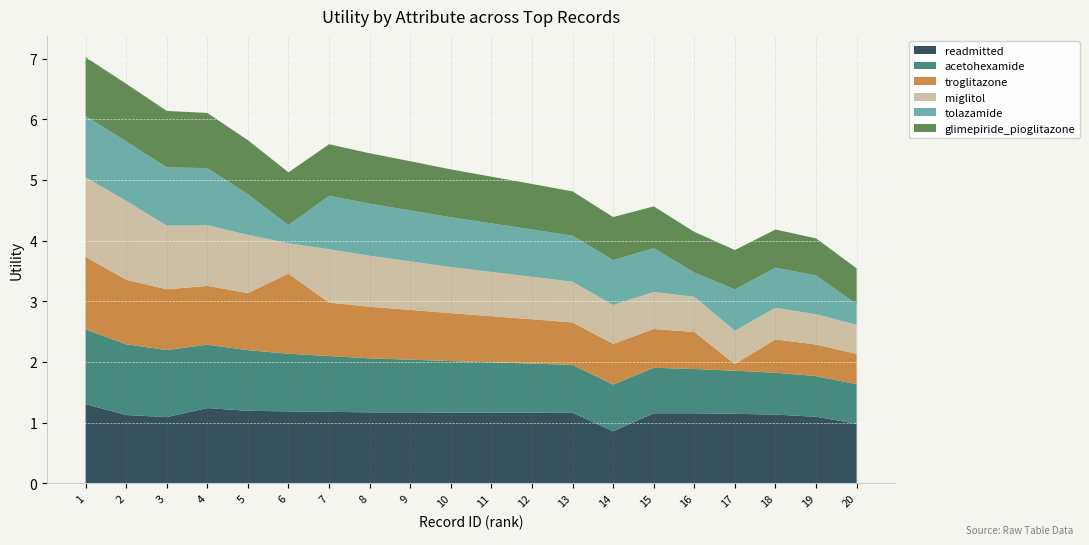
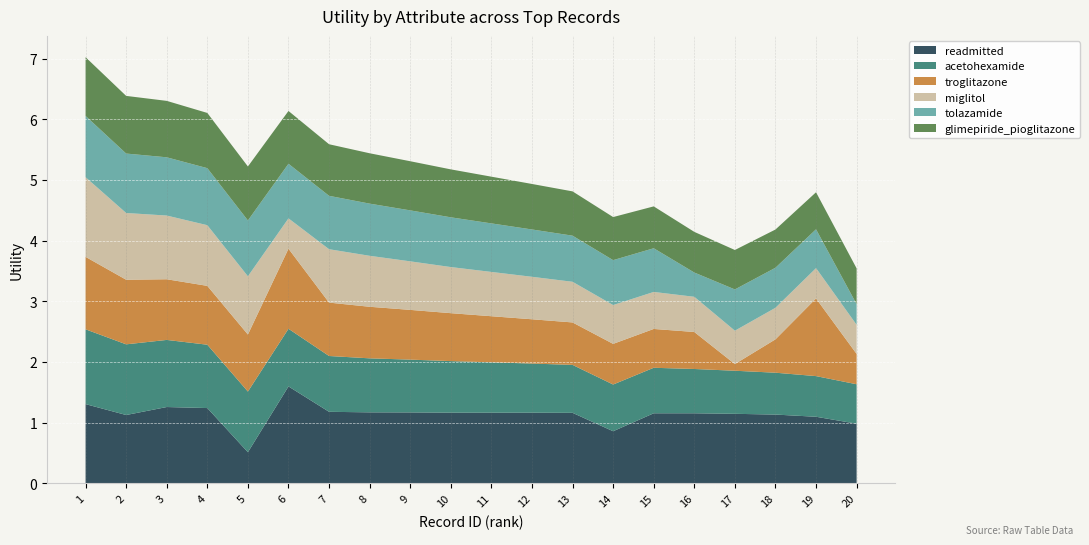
miglitol, 2: 1.3 -> 1.1
readmitted, 3: 1.1 -> 1.3
readmitted, 5: 1.2 -> 0.5
tolazamide, 5: 0.7 -> 0.9
readmitted, 6: 1.2 -> 1.6
tolazamide, 6: 0.3 -> 0.9
troglitazone, 19: 0.5 -> 1.3
